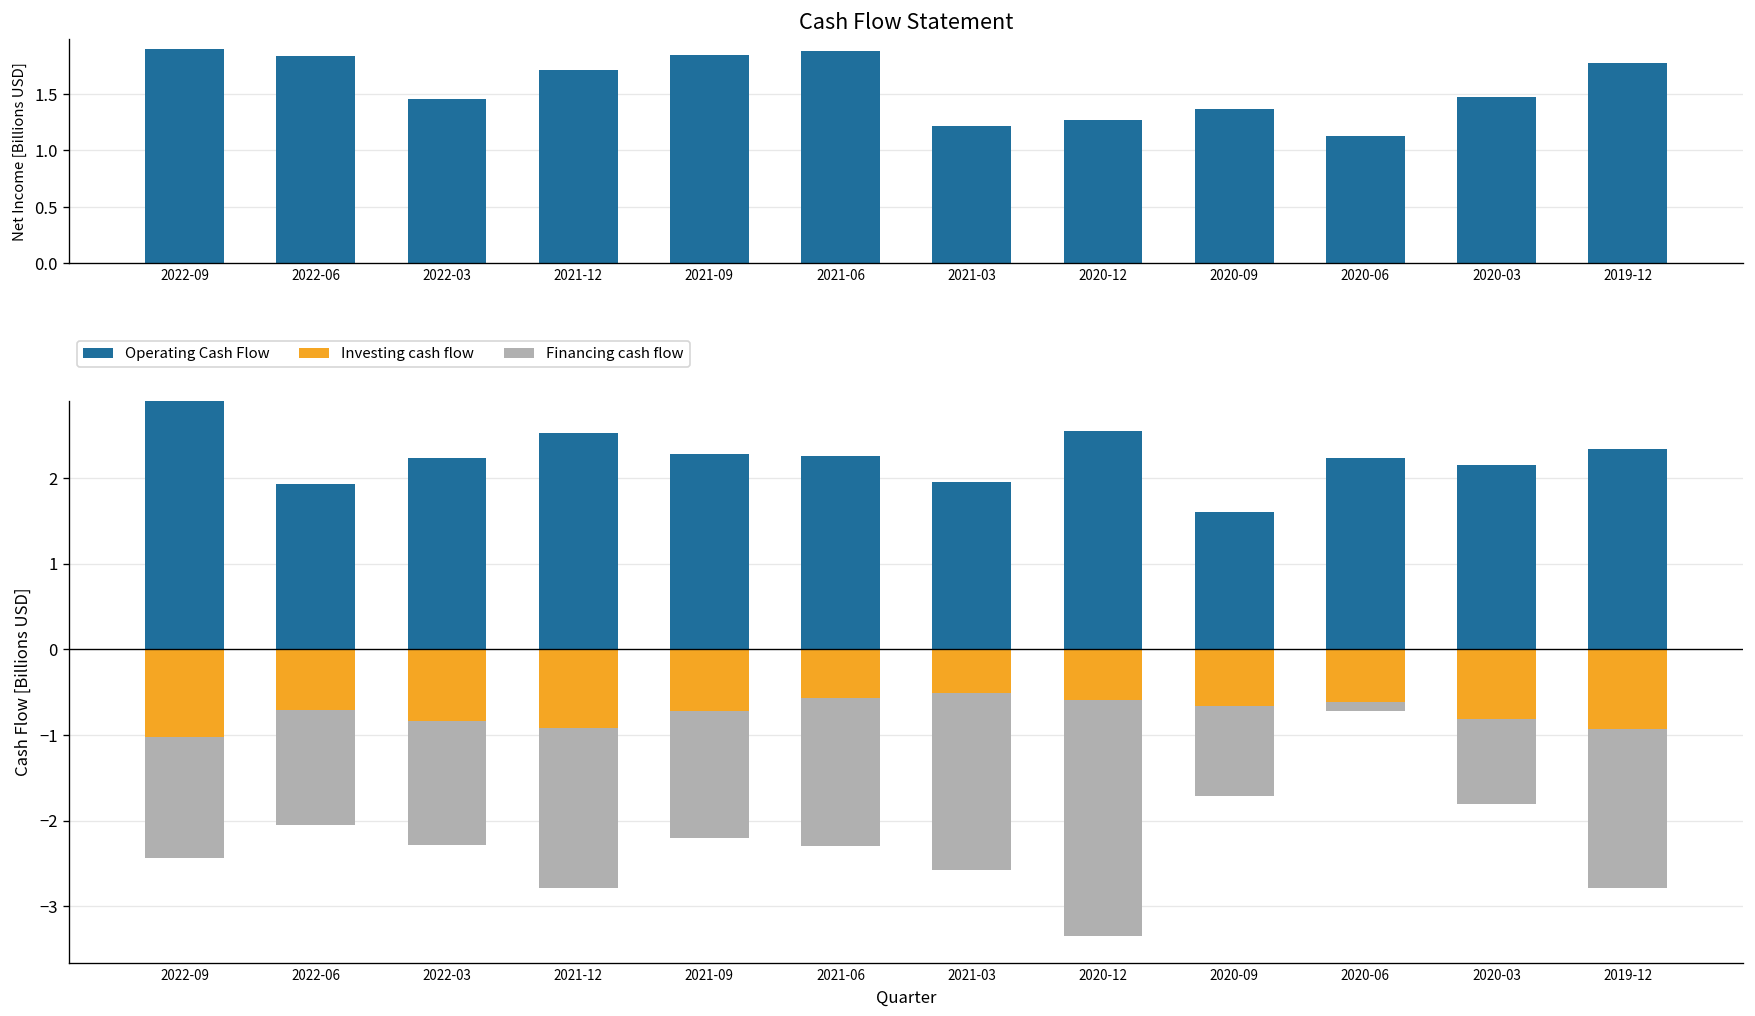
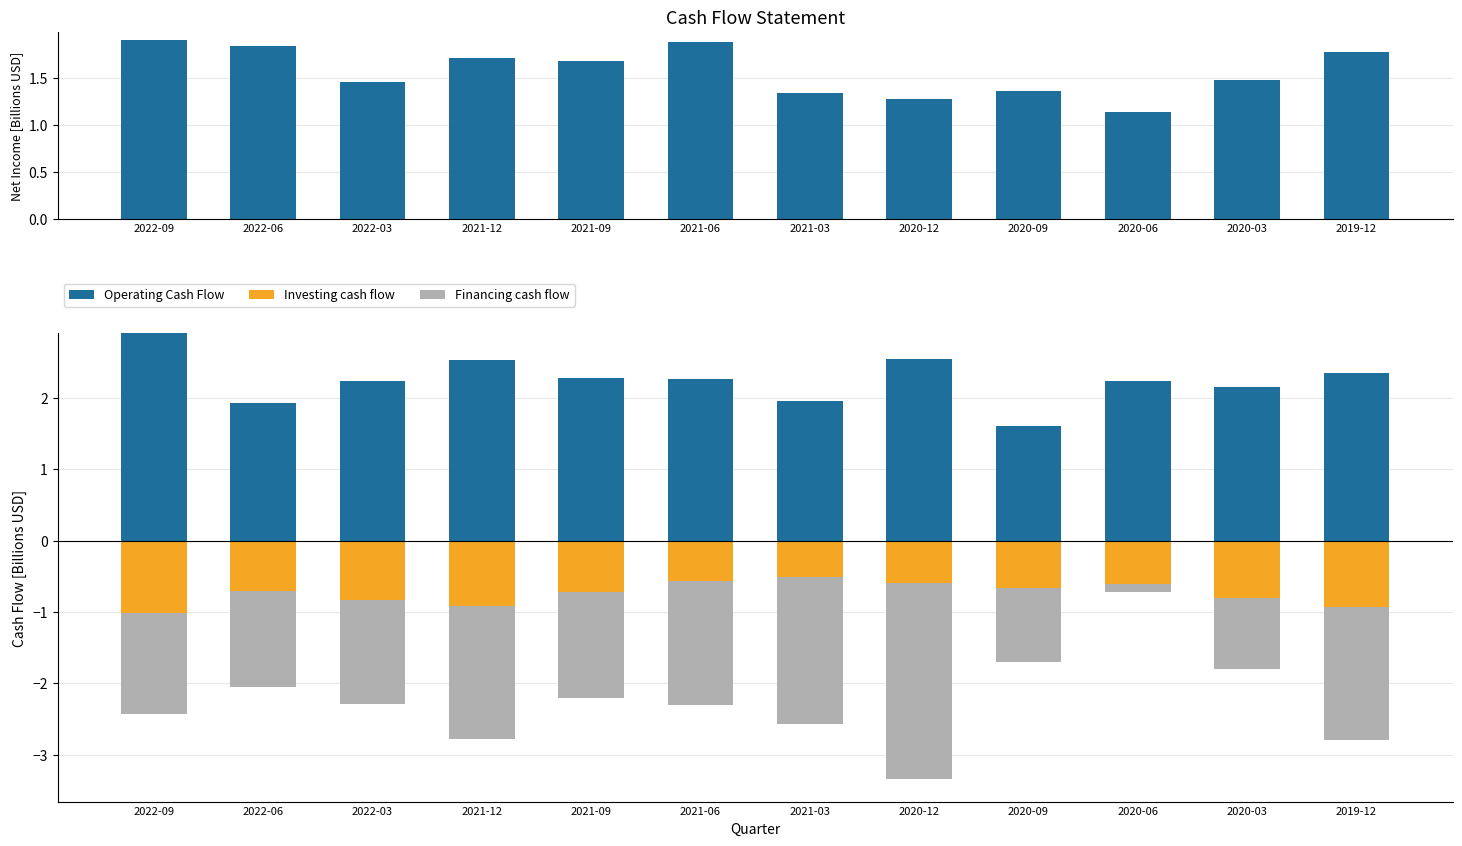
Cash Flow Statement, 2021-09: 1.8 -> 1.7
Cash Flow Statement, 2021-03: 1.2 -> 1.3
